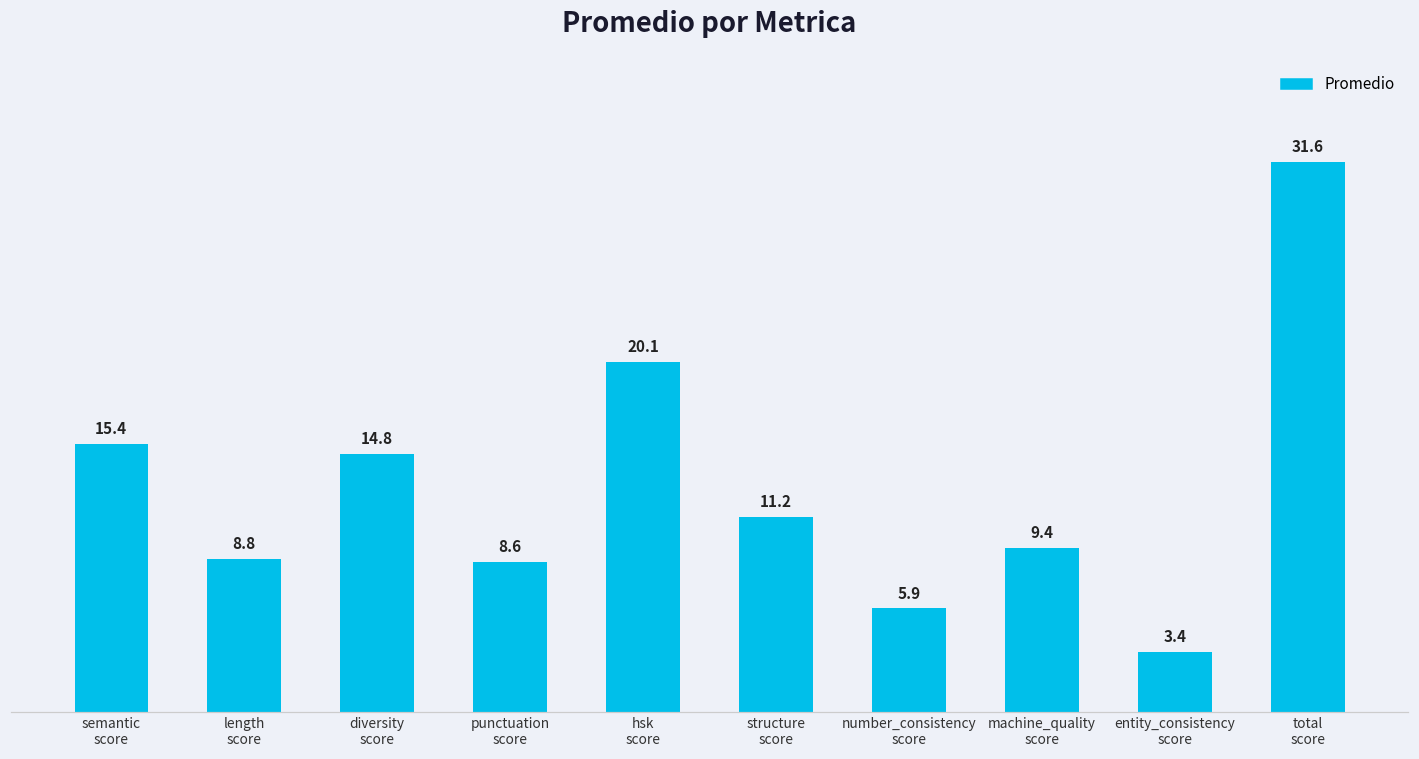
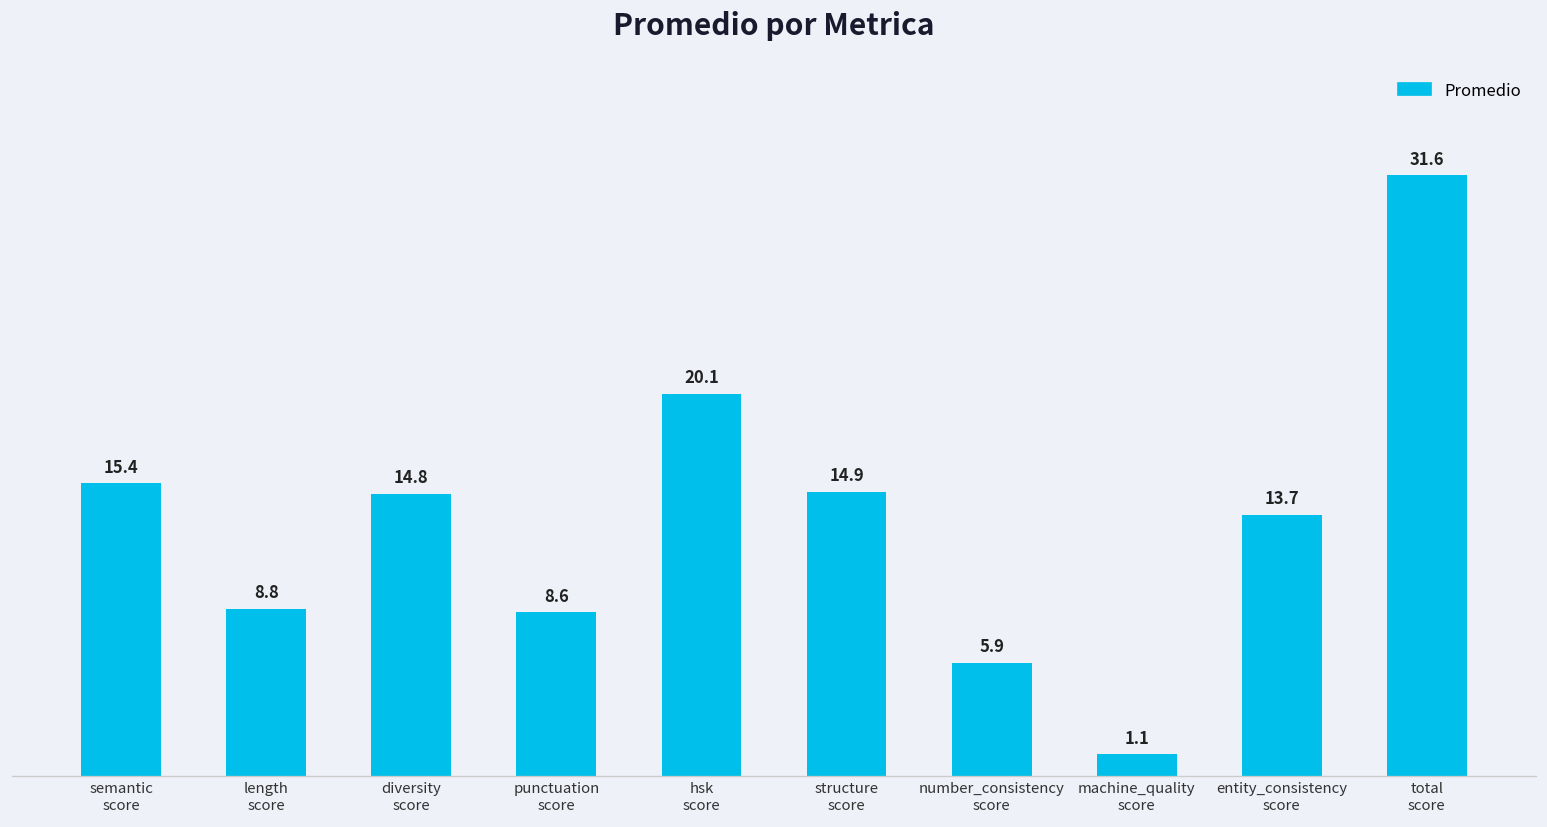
structure score: 11.2 -> 14.9
machine_quality score: 9.4 -> 1.1
entity_consistency score: 3.4 -> 13.7
